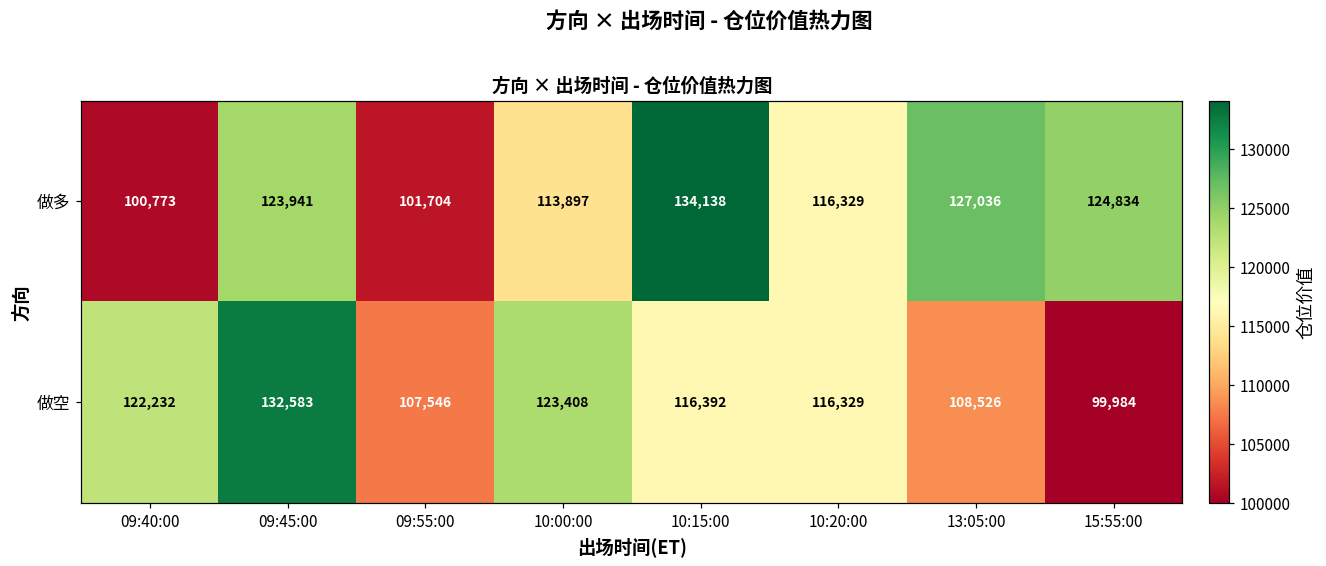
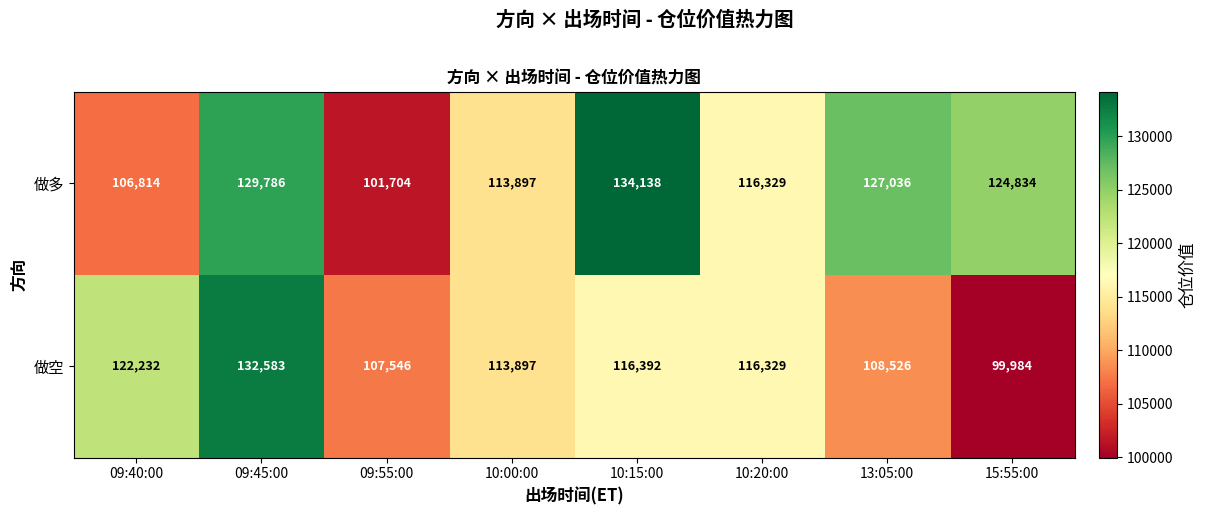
做多, 09:40:00: 100,773 -> 106,814
做多, 09:45:00: 123,941 -> 129,786
做空, 10:00:00: 123,408 -> 113,897
